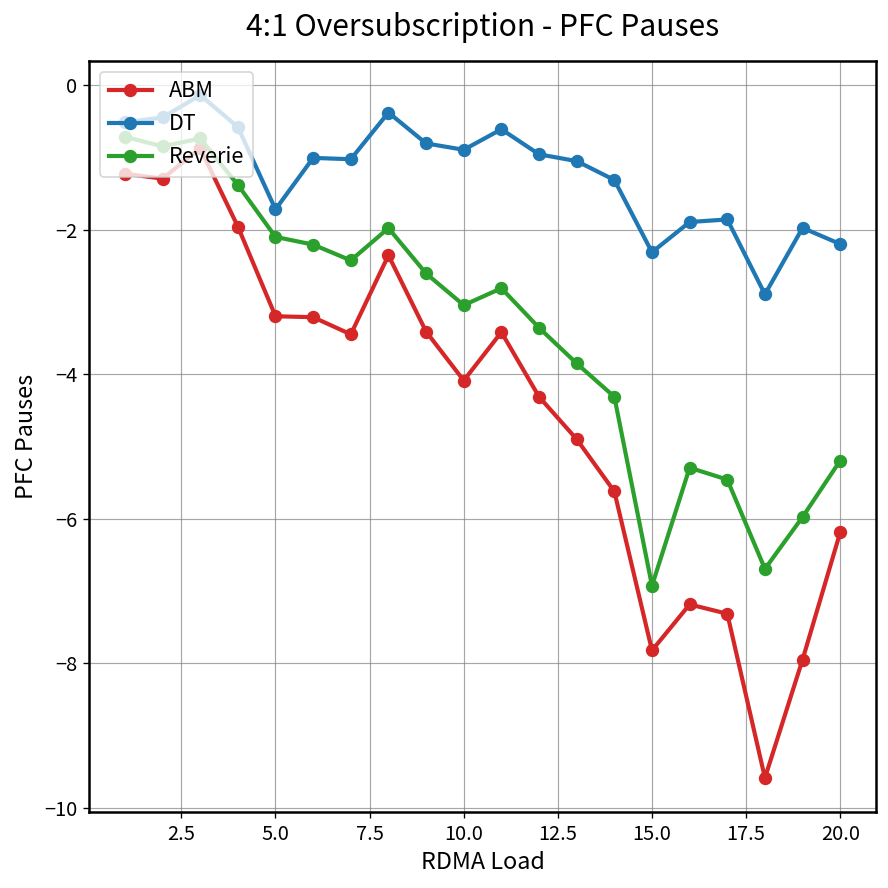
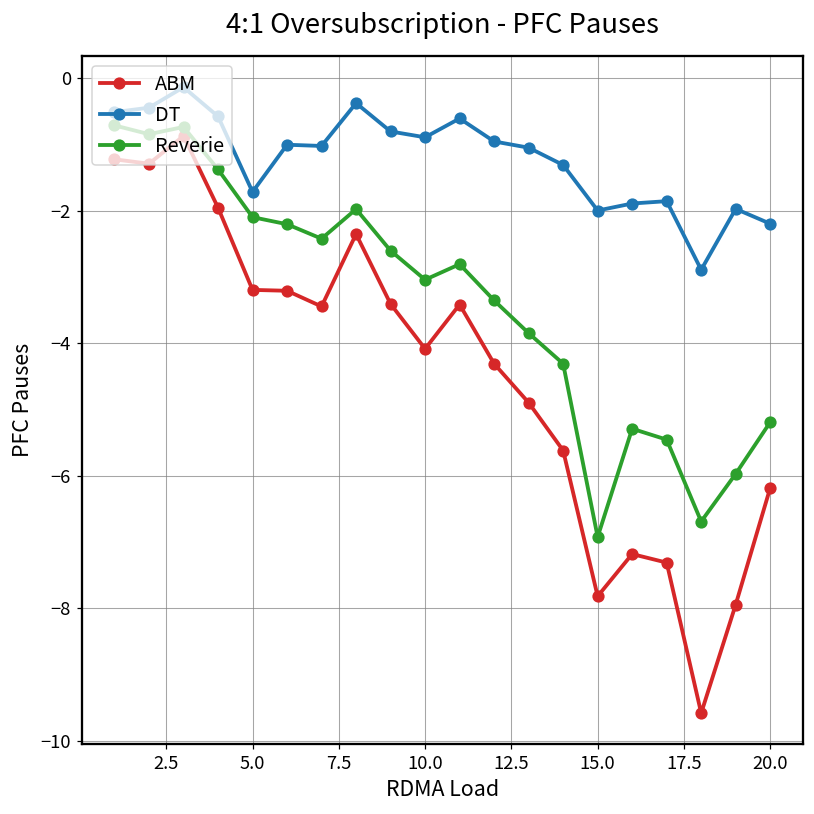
DT, 15.0: -2.3 -> -2.0
